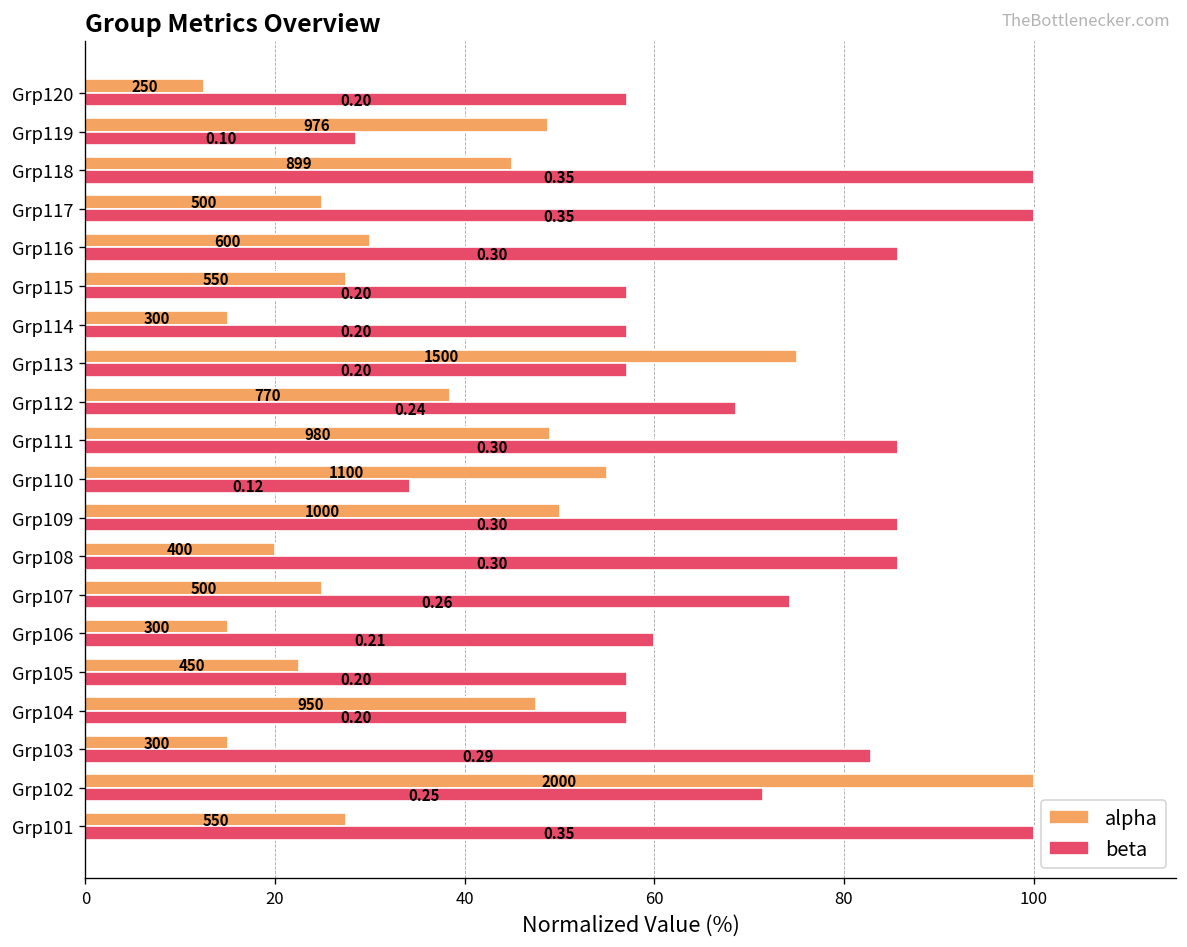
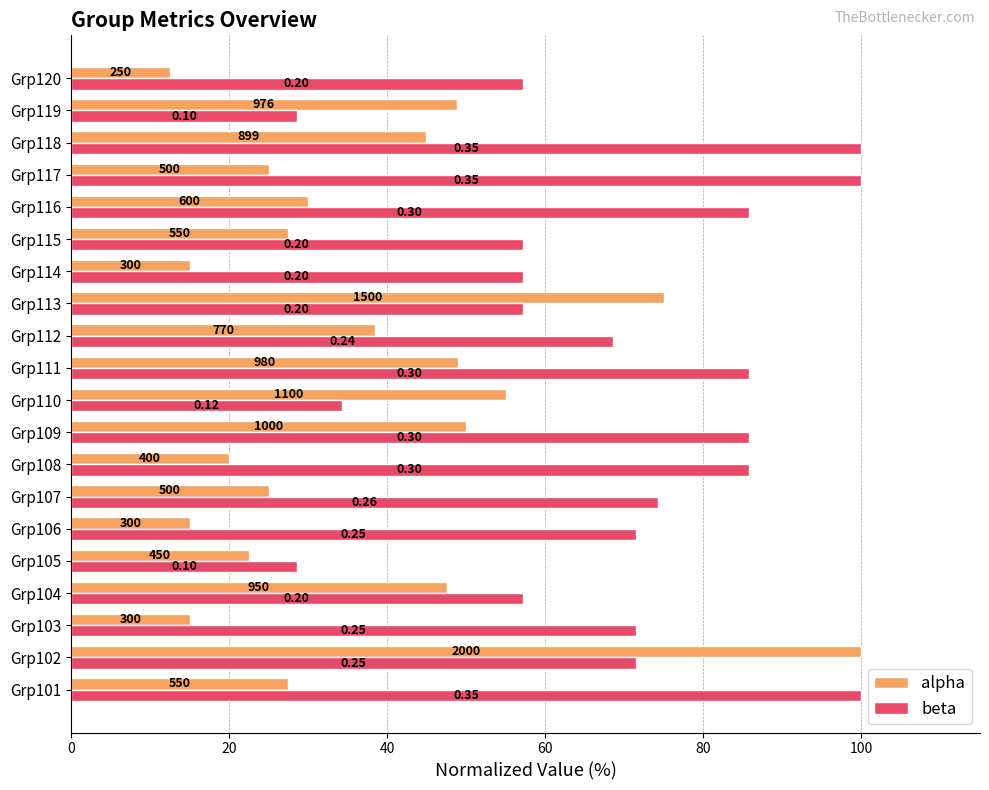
beta, Grp106: 0.21 -> 0.25
beta, Grp105: 0.20 -> 0.10
beta, Grp103: 0.29 -> 0.25
